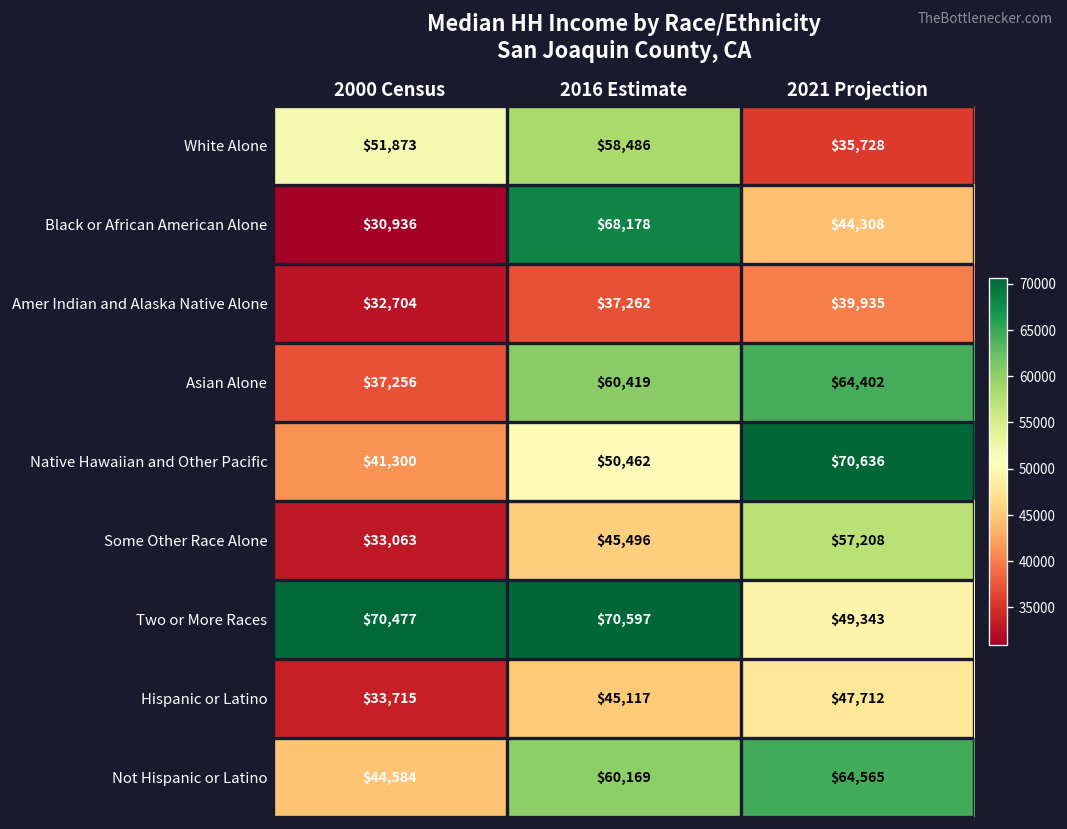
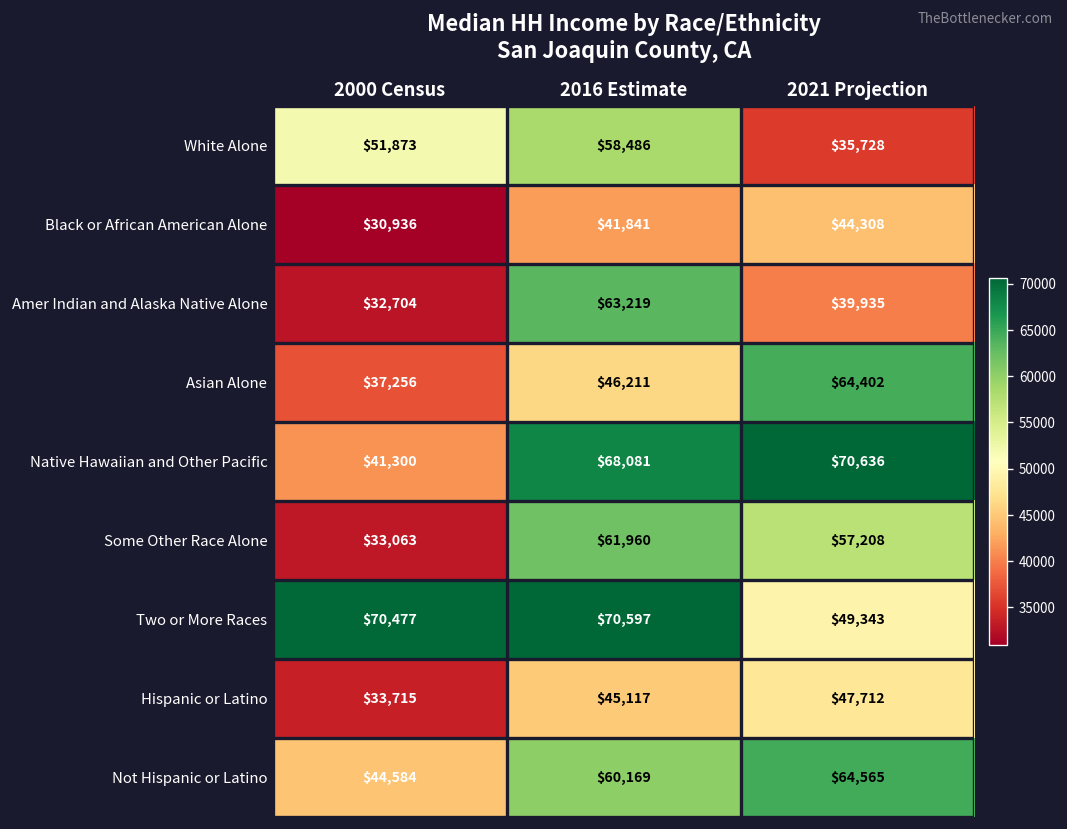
Black or African American Alone, 2016 Estimate: $68,178 -> $41,841
Amer Indian and Alaska Native Alone, 2016 Estimate: $37,262 -> $63,219
Asian Alone, 2016 Estimate: $60,419 -> $46,211
Native Hawaiian and Other Pacific, 2016 Estimate: $50,462 -> $68,081
Some Other Race Alone, 2016 Estimate: $45,496 -> $61,960
